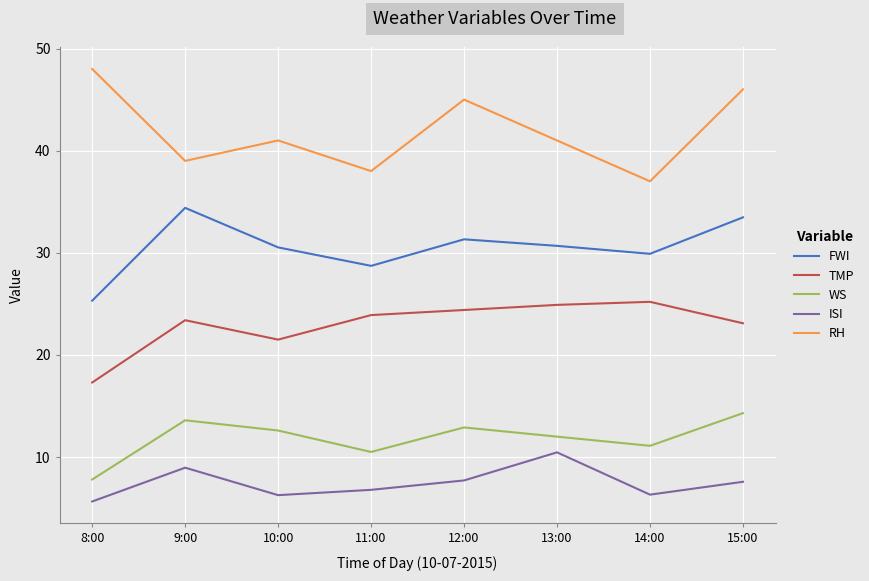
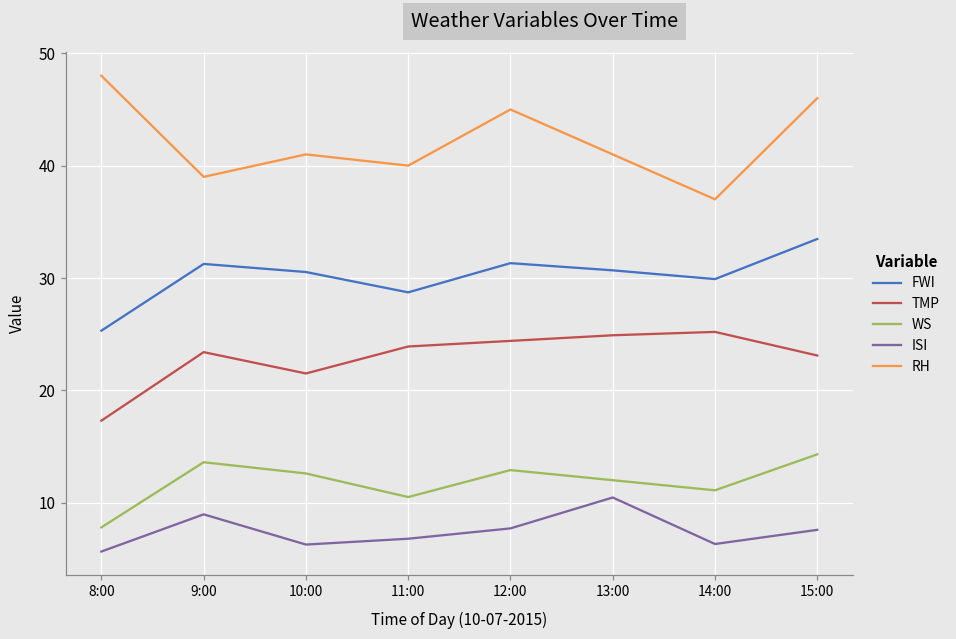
FWI, 9:00: 34.4 -> 31.3
RH, 11:00: 38 -> 40
